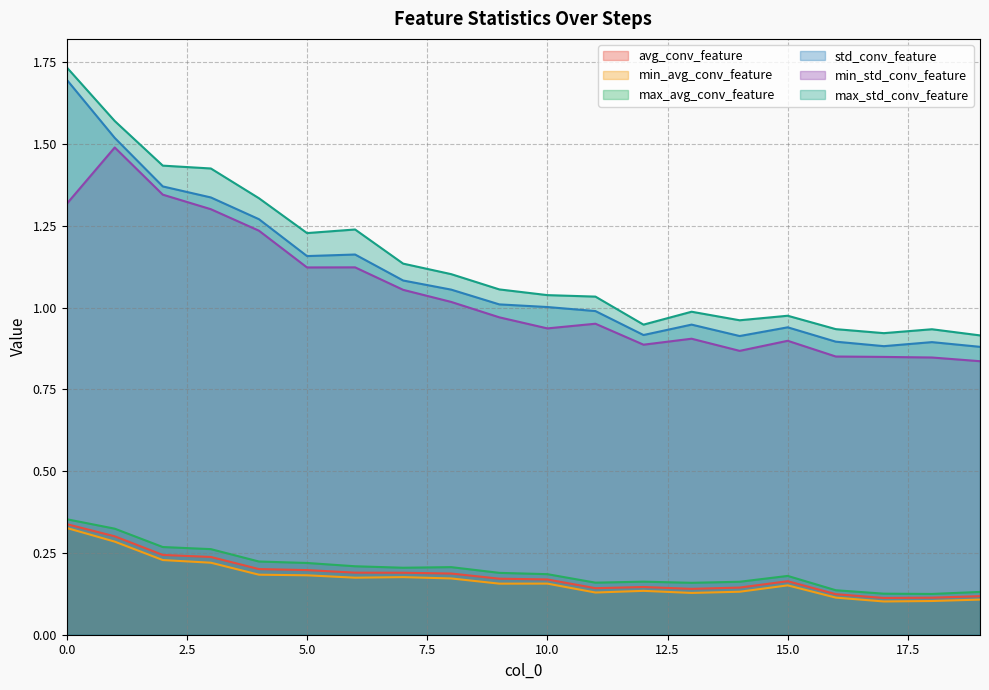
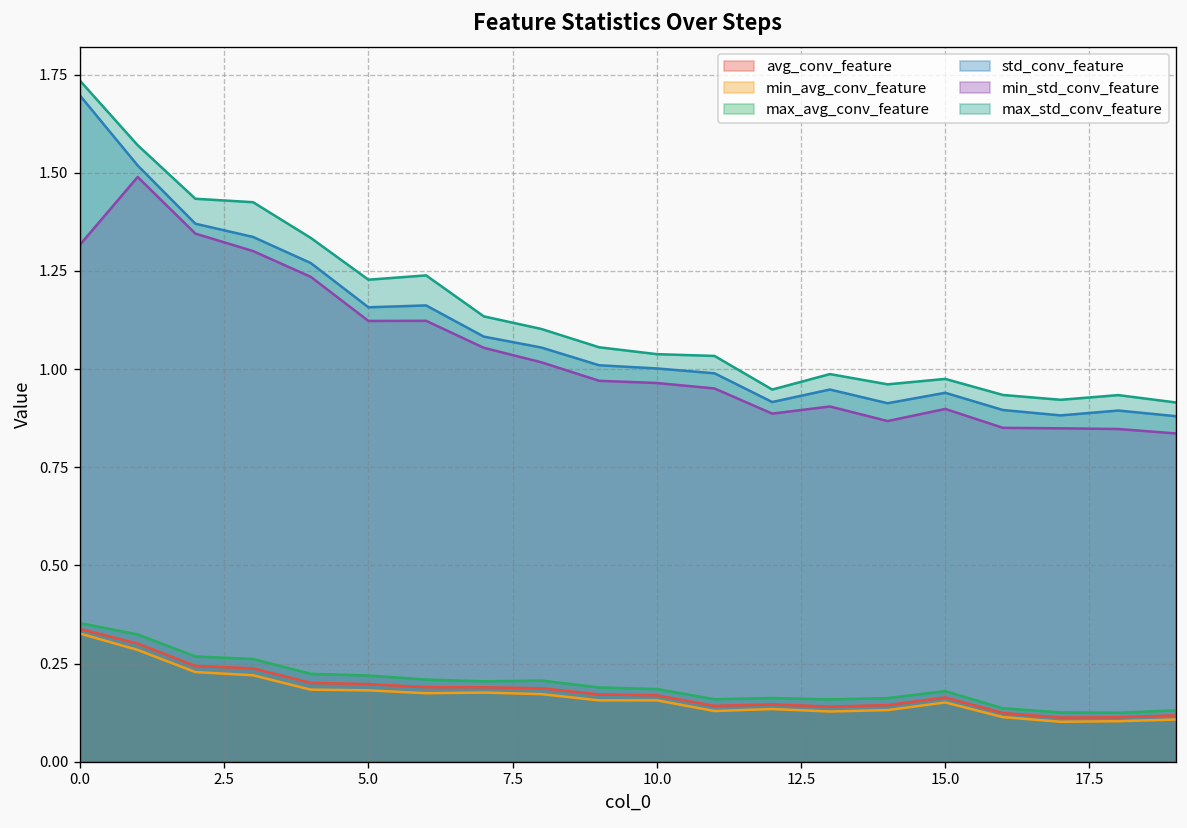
min_std_conv_feature, 10.0: 0.94 -> 0.96
